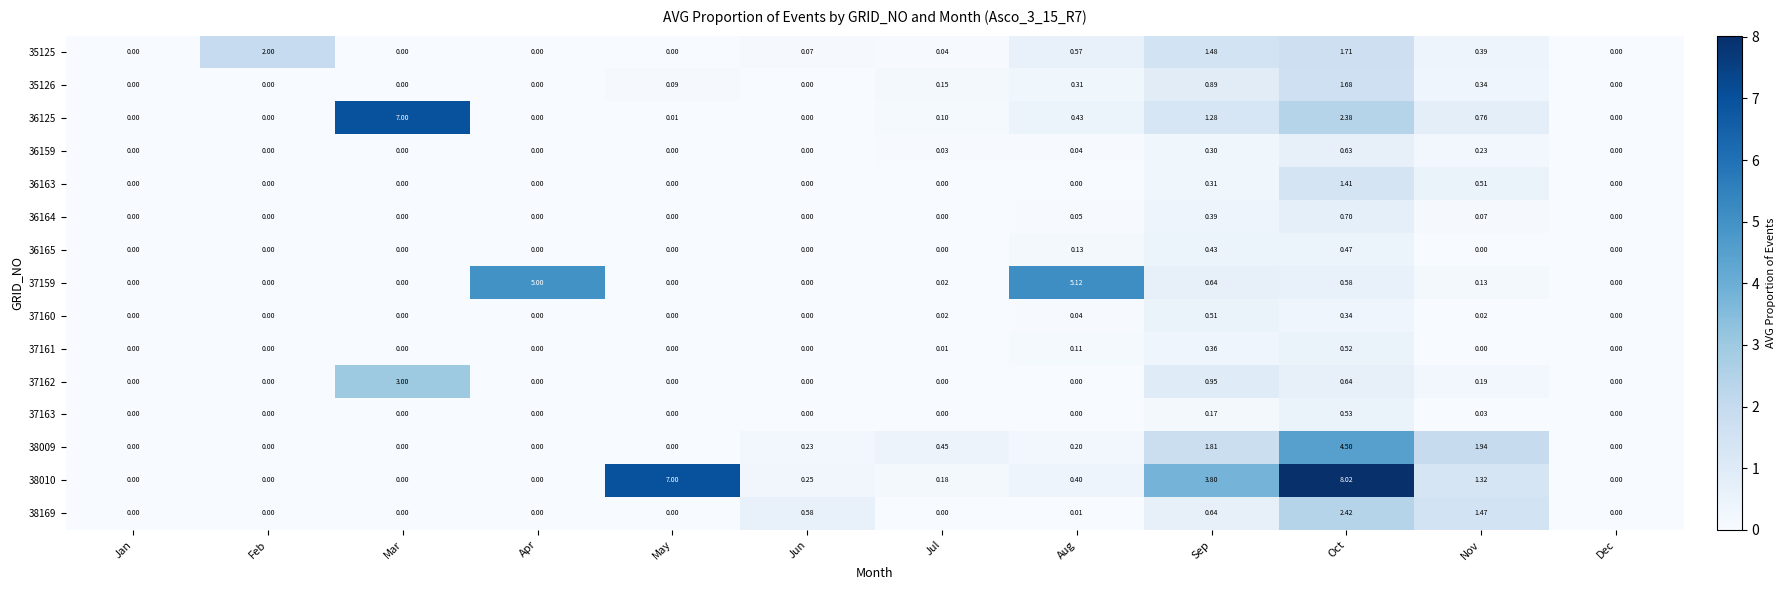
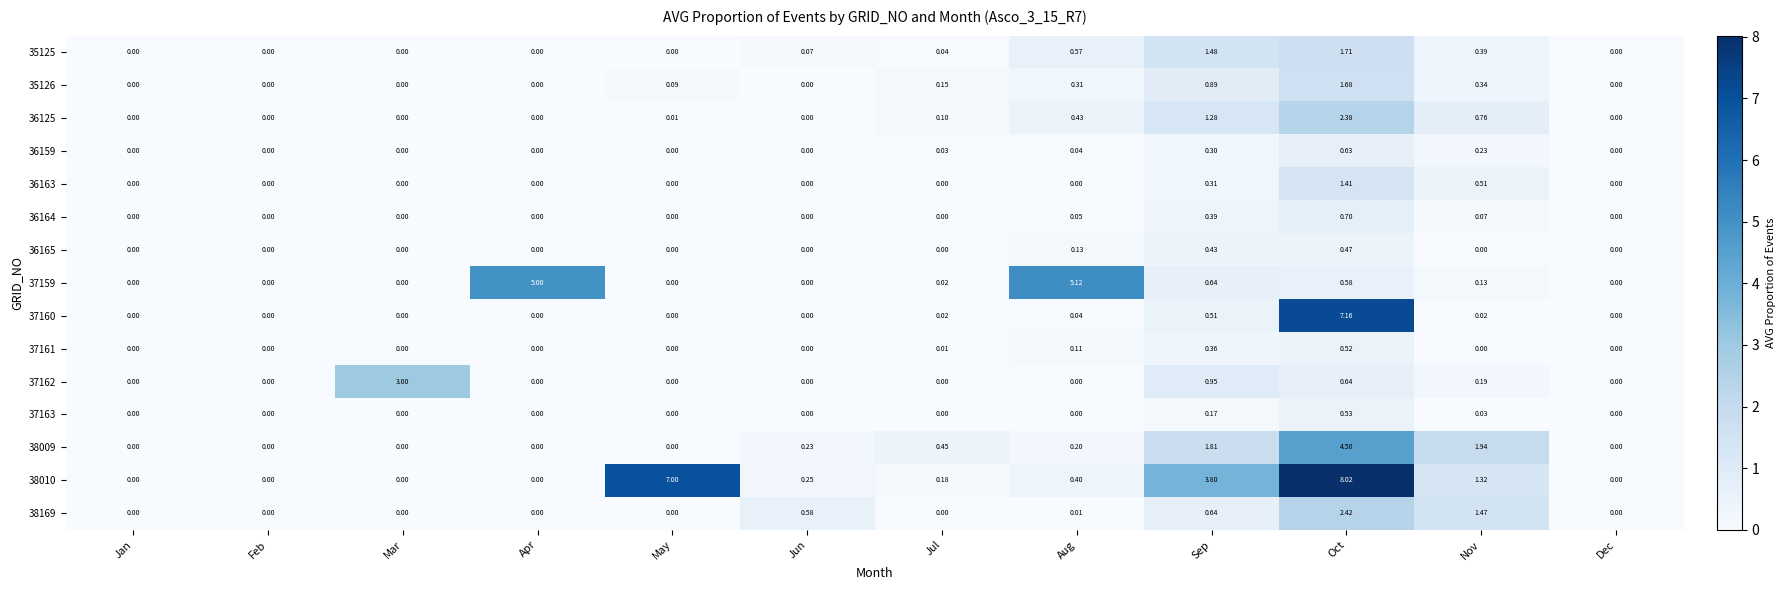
35125, Feb: 2.00 -> 0.00
36125, Mar: 7.00 -> 0.00
37160, Oct: 0.34 -> 7.16
